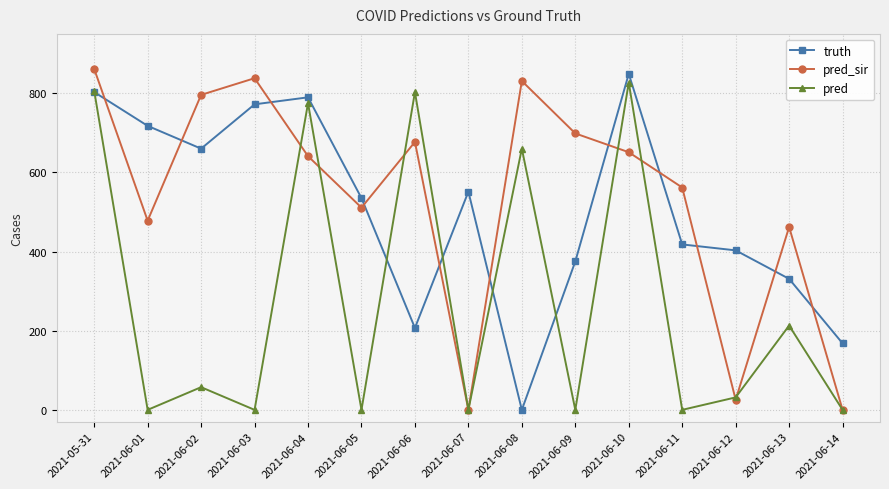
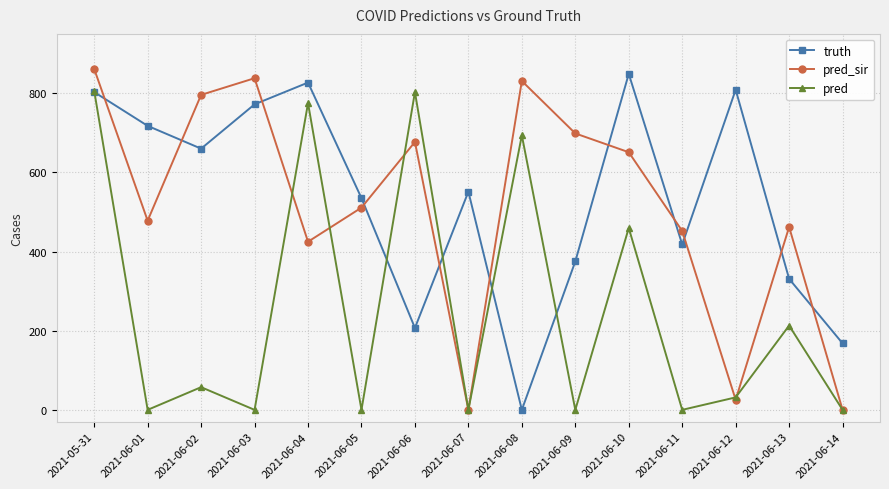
truth, 2021-06-04: 790 -> 830
pred_sir, 2021-06-04: 640 -> 420
pred, 2021-06-08: 660 -> 690
pred, 2021-06-10: 830 -> 460
pred_sir, 2021-06-11: 560 -> 450
truth, 2021-06-12: 400 -> 810
